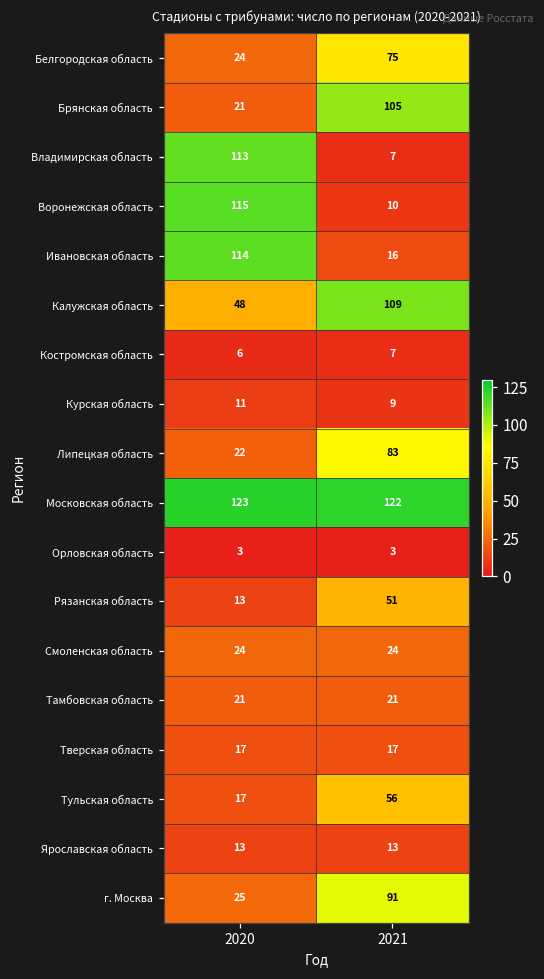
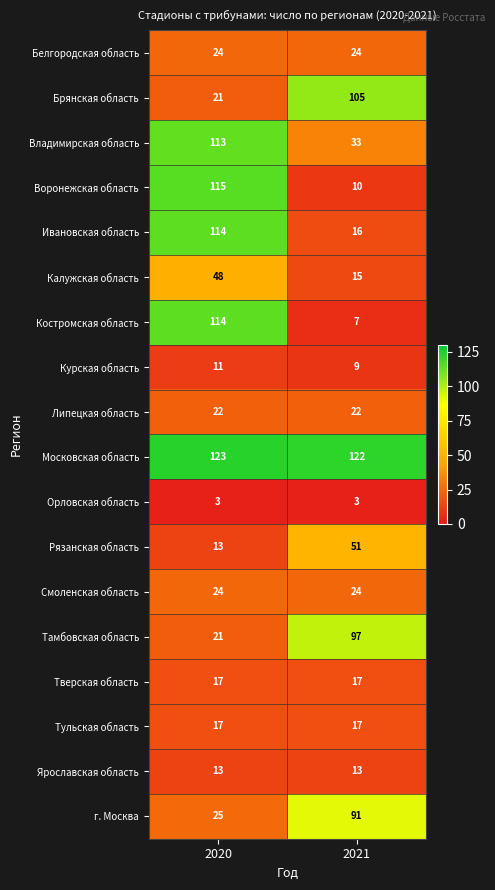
Белгородская область, 2021: 75 -> 24
Владимирская область, 2021: 7 -> 33
Калужская область, 2021: 109 -> 15
Костромская область, 2020: 6 -> 114
Липецкая область, 2021: 83 -> 22
Тамбовская область, 2021: 21 -> 97
Тульская область, 2021: 56 -> 17
